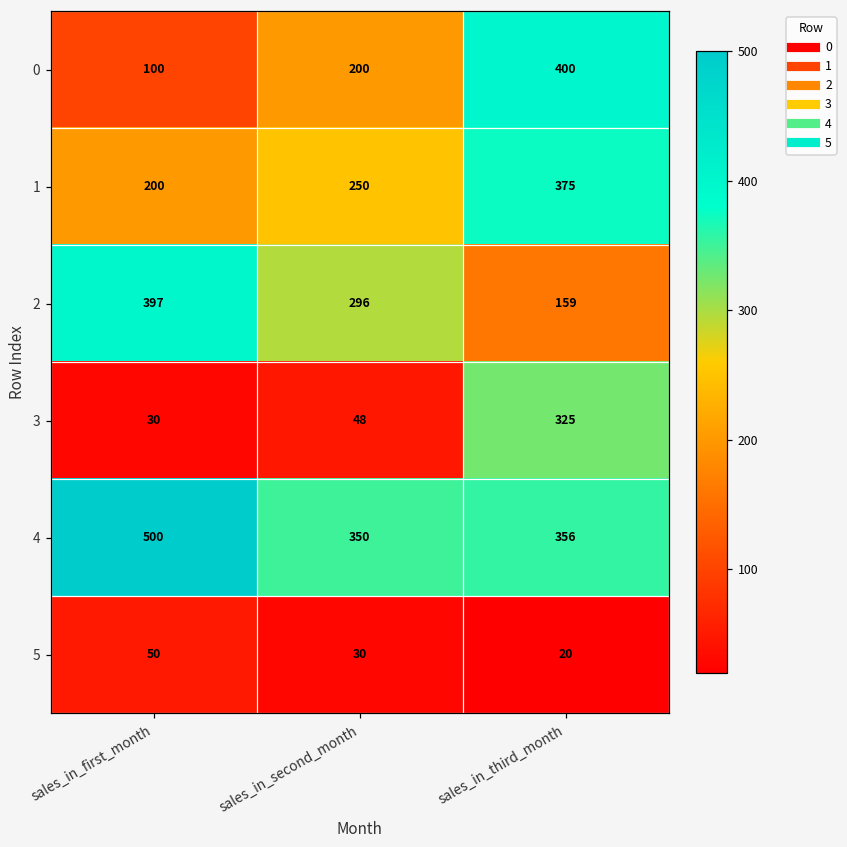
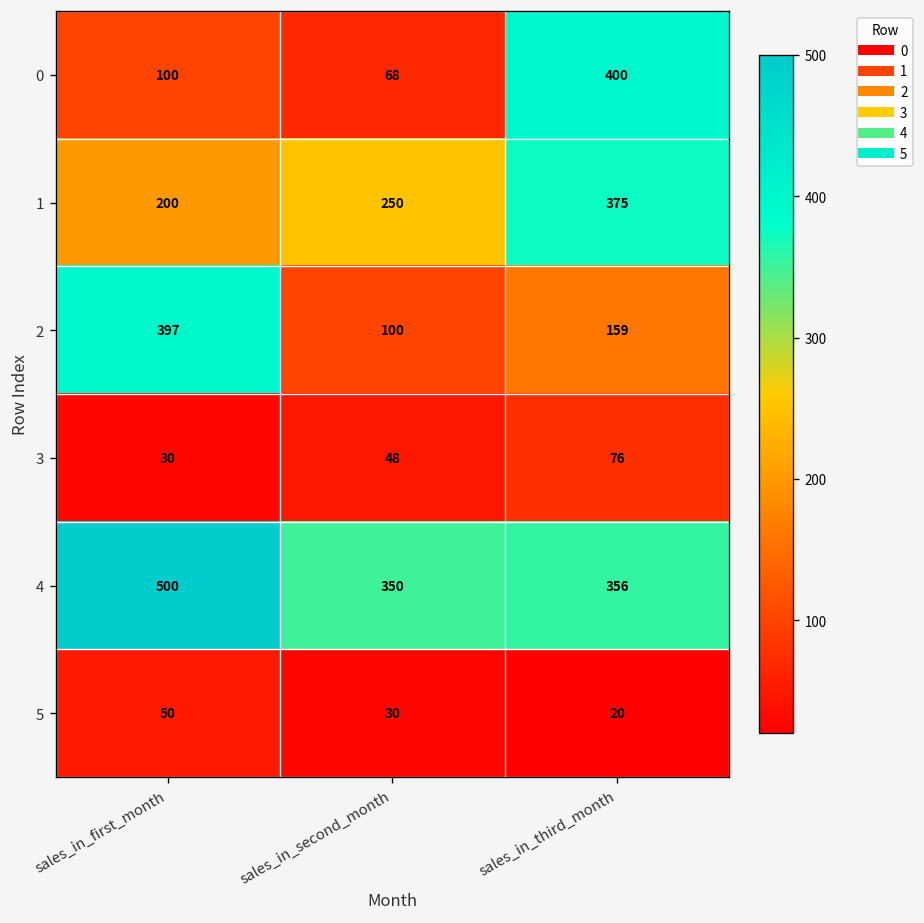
0, sales_in_second_month: 200 -> 68
2, sales_in_second_month: 296 -> 100
3, sales_in_third_month: 325 -> 76
